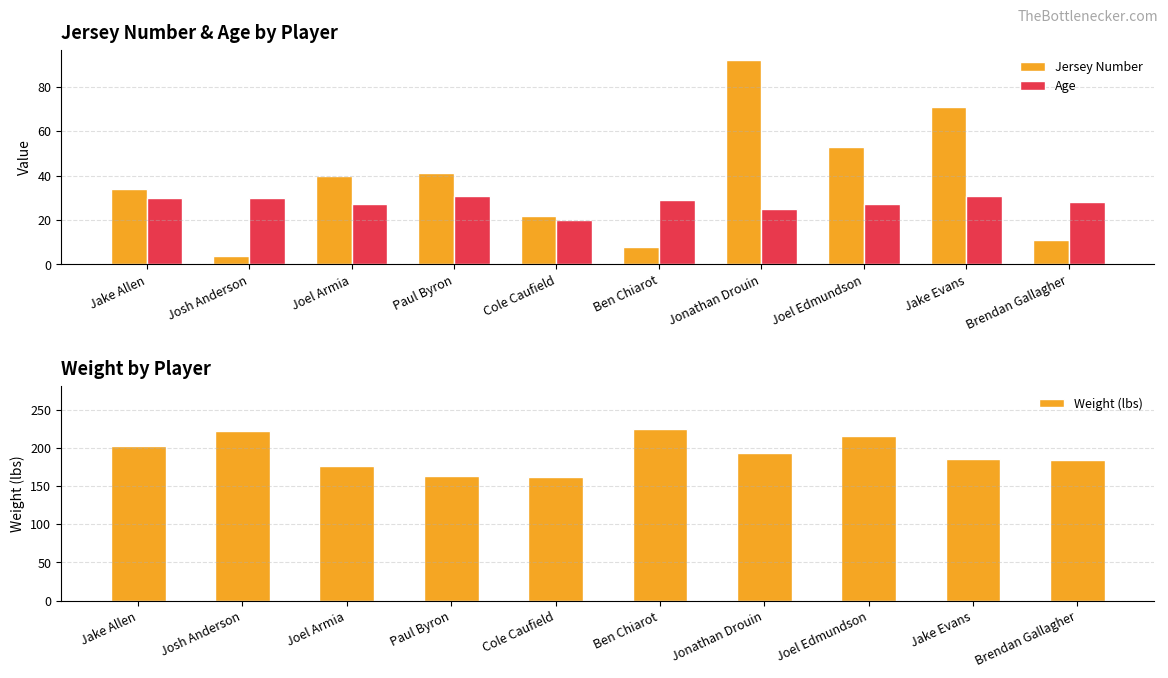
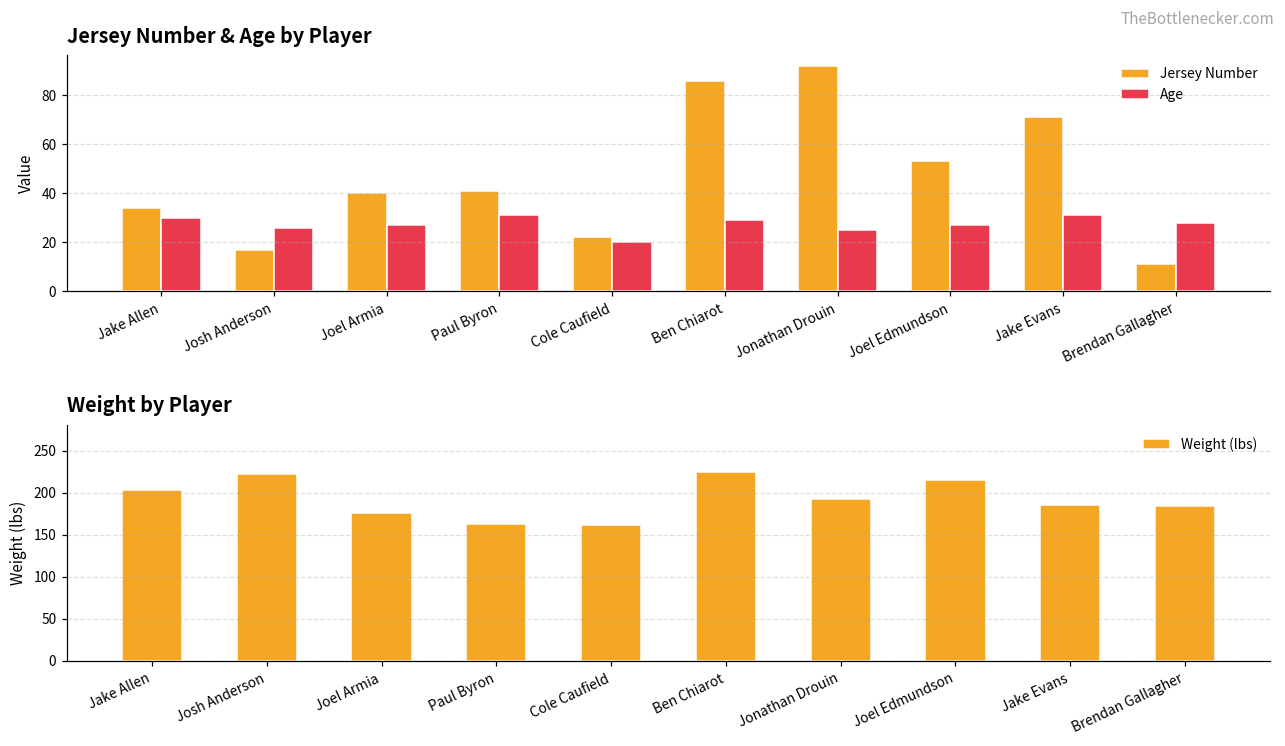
Jersey Number & Age by Player, Jersey Number, Josh Anderson: 4 -> 17
Jersey Number & Age by Player, Age, Josh Anderson: 30 -> 26
Jersey Number & Age by Player, Jersey Number, Ben Chiarot: 8 -> 86
